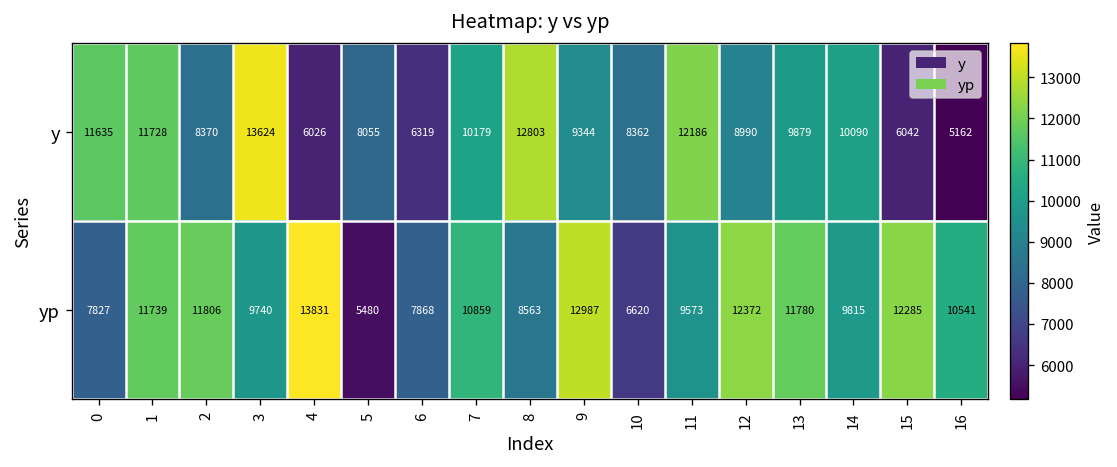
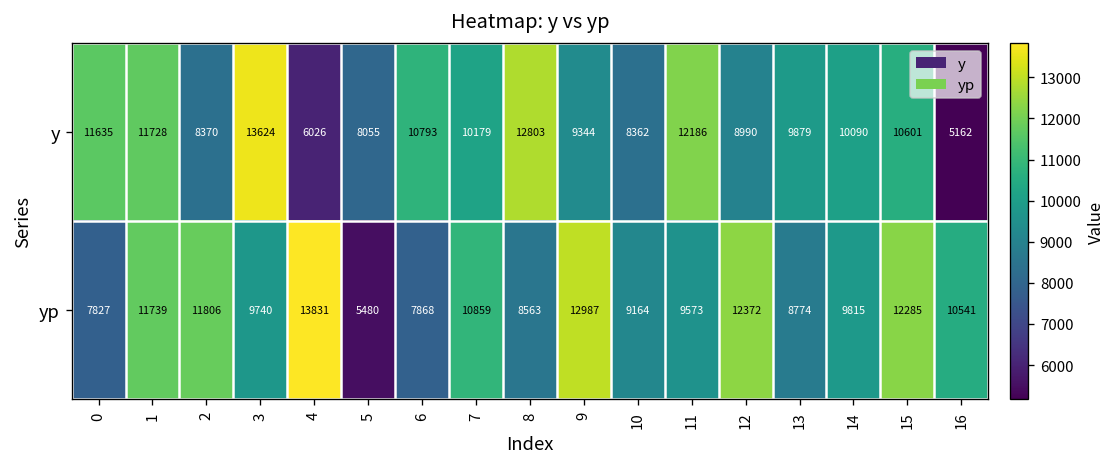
y, 6: 6319 -> 10793
y, 15: 6042 -> 10601
yp, 10: 6620 -> 9164
yp, 13: 11780 -> 8774
